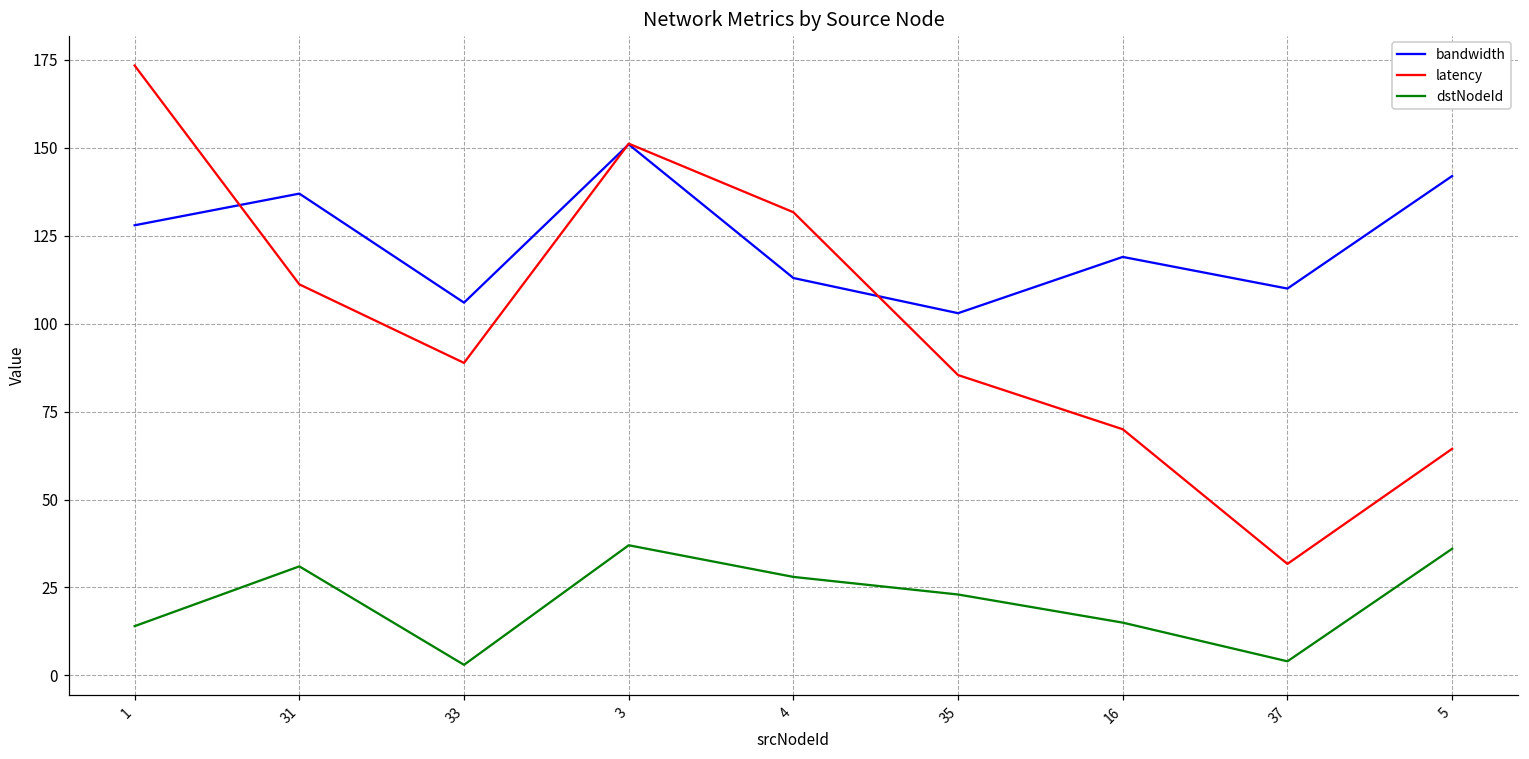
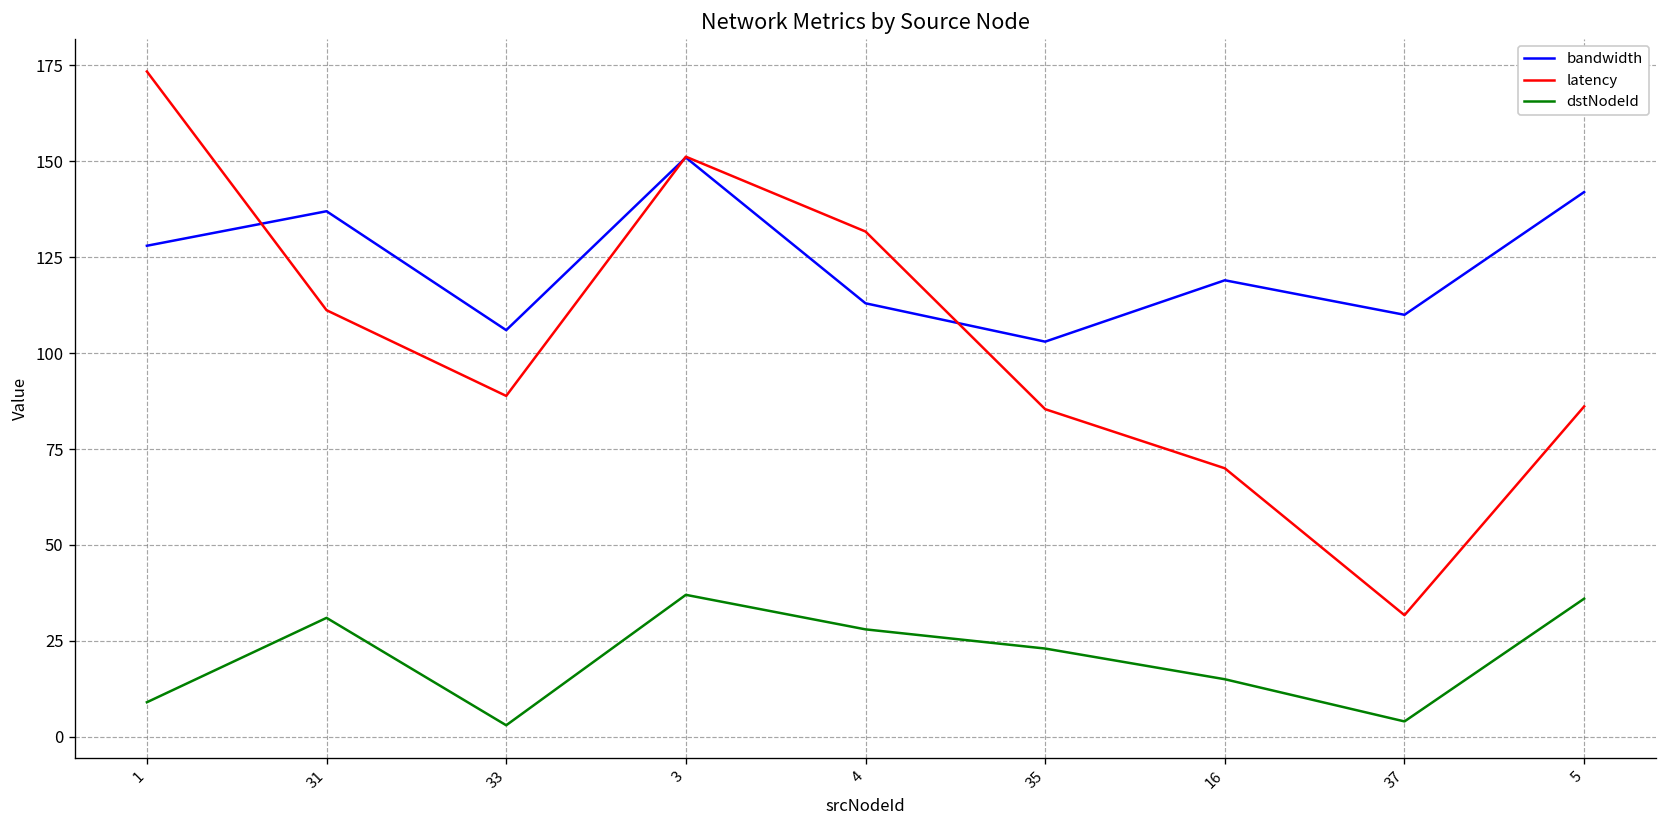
dstNodeId, 1: 14 -> 9
latency, 5: 64 -> 86
